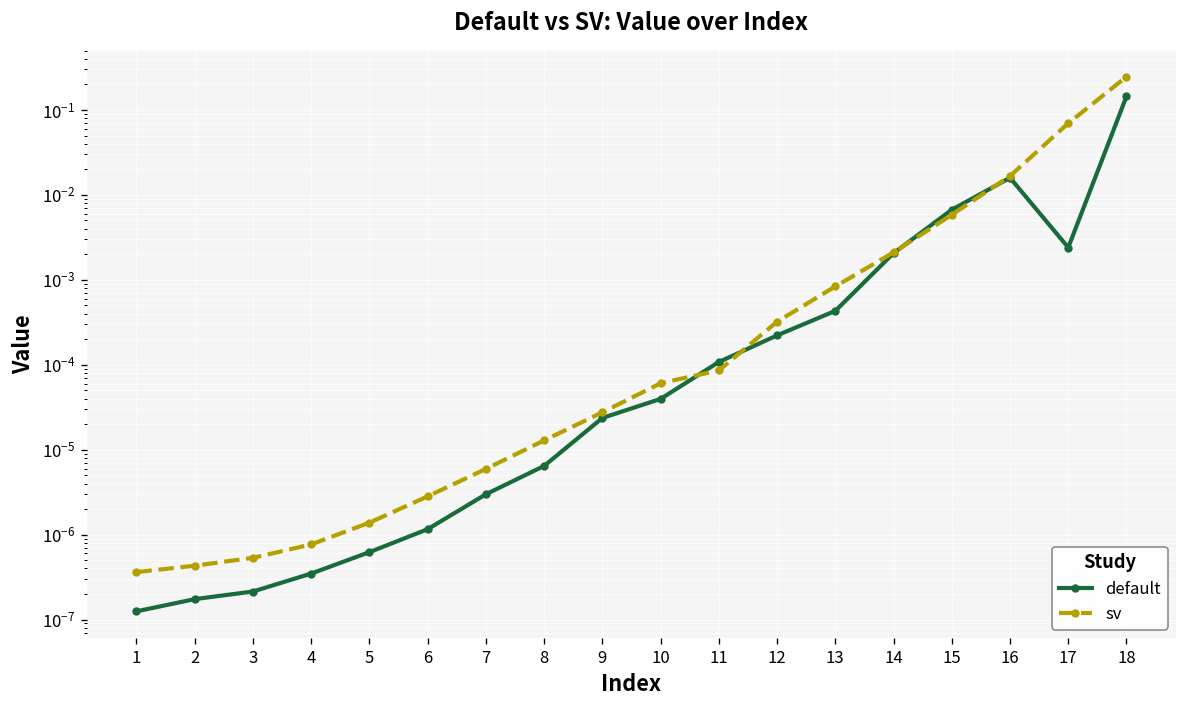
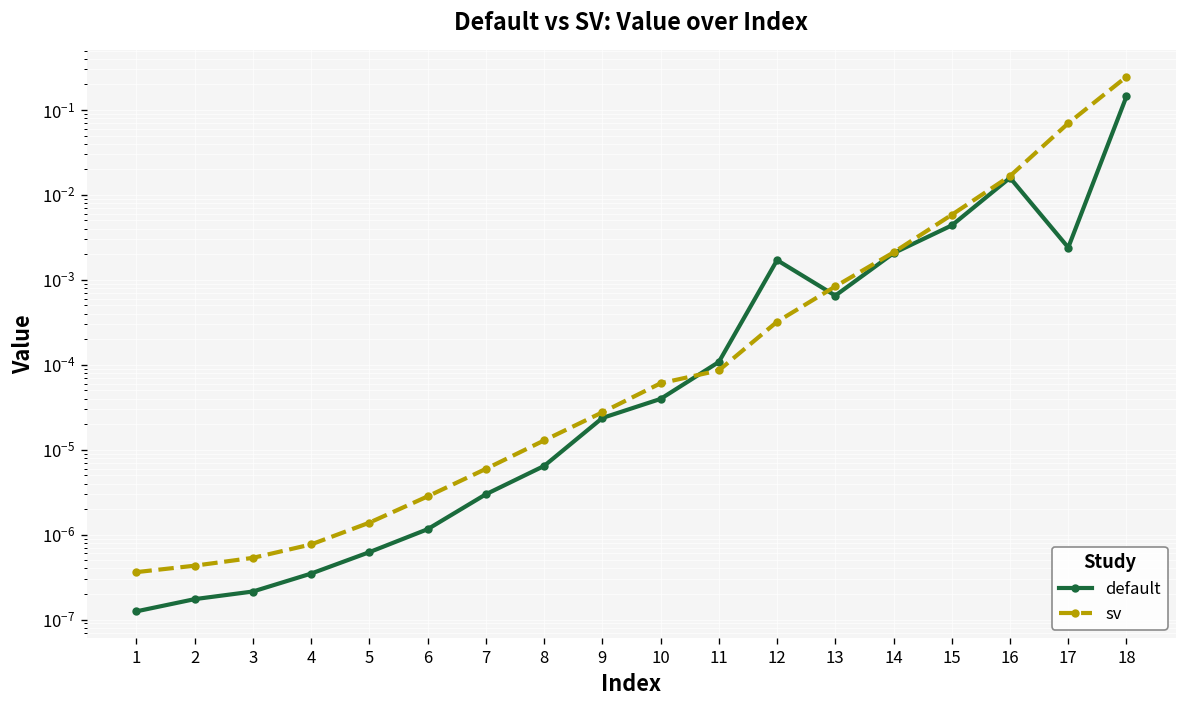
default, 12: 0.00022 -> 0.0017
default, 13: 0.0004 -> 0.0007
default, 15: 0.007 -> 0.004
